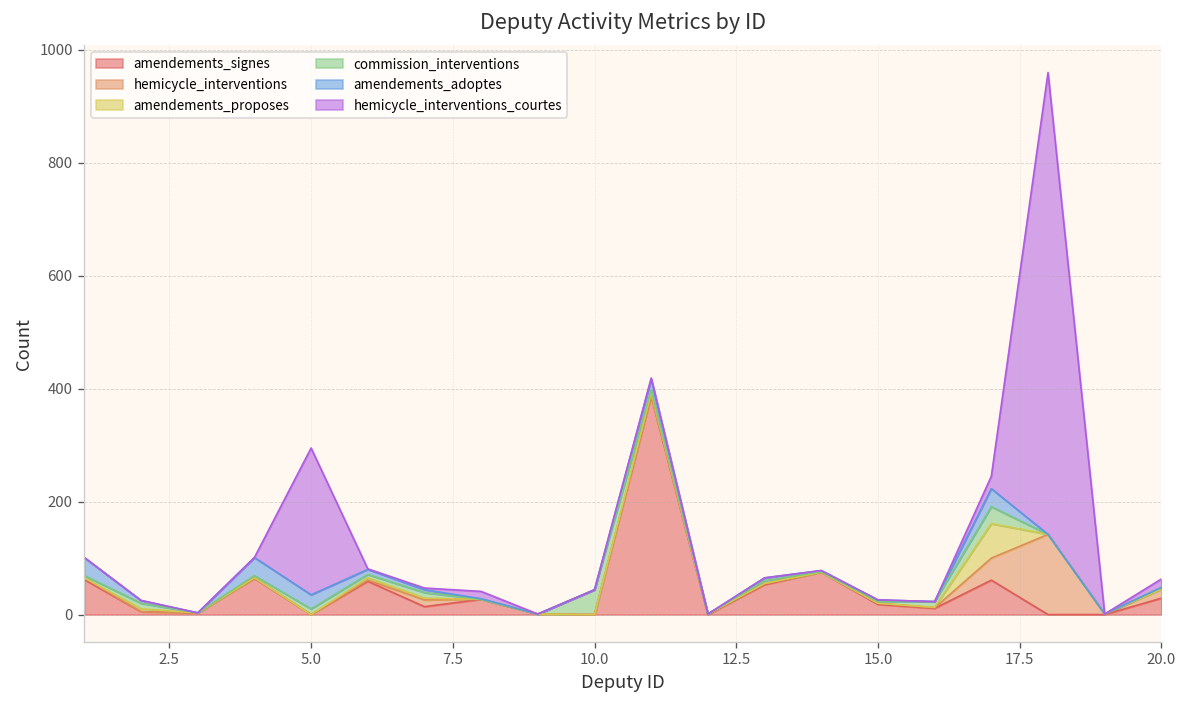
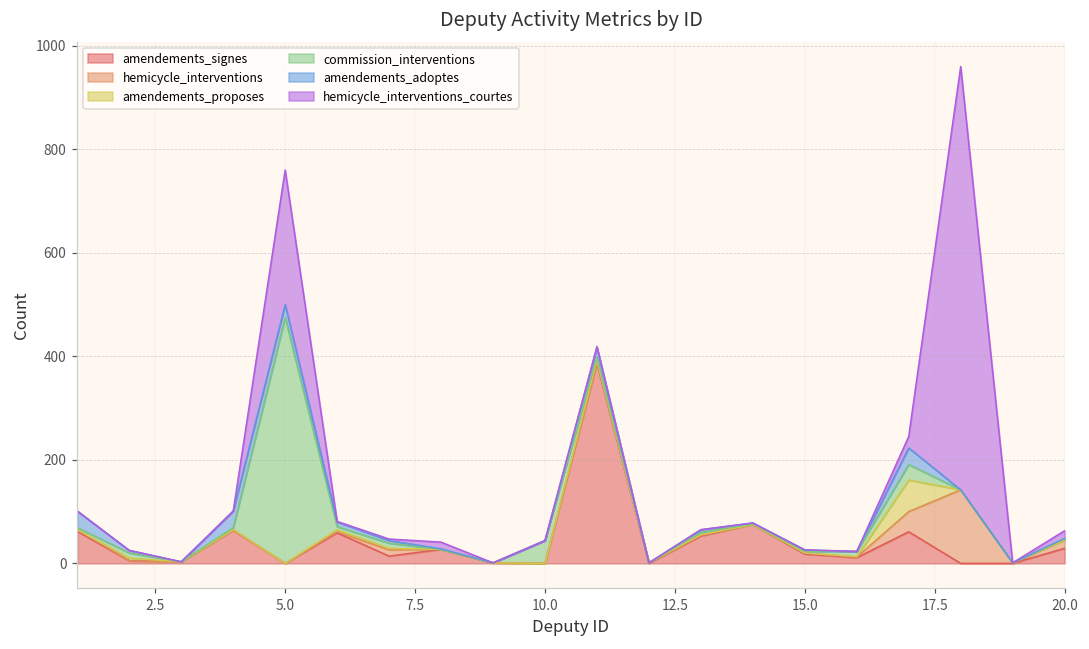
commission_interventions, 5.0: 10 -> 480
